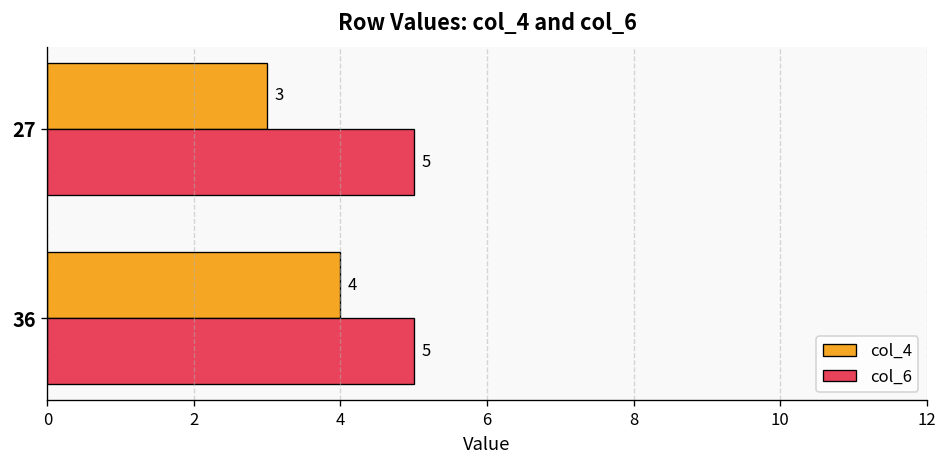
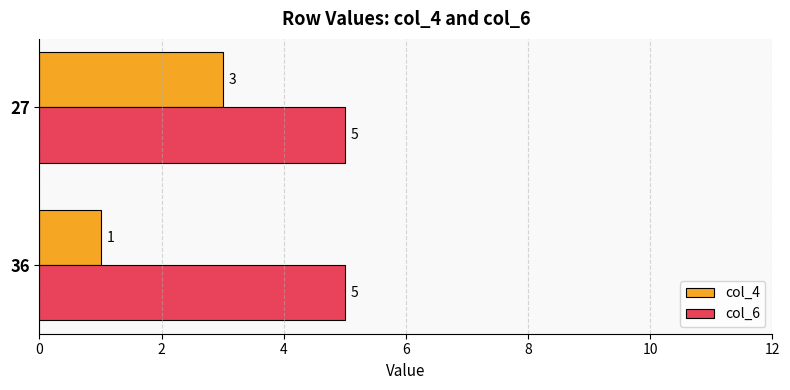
col_4, 36: 4 -> 1
